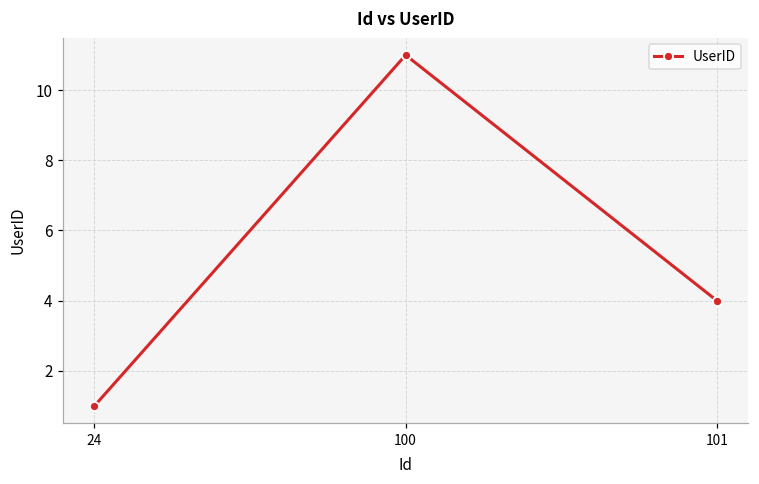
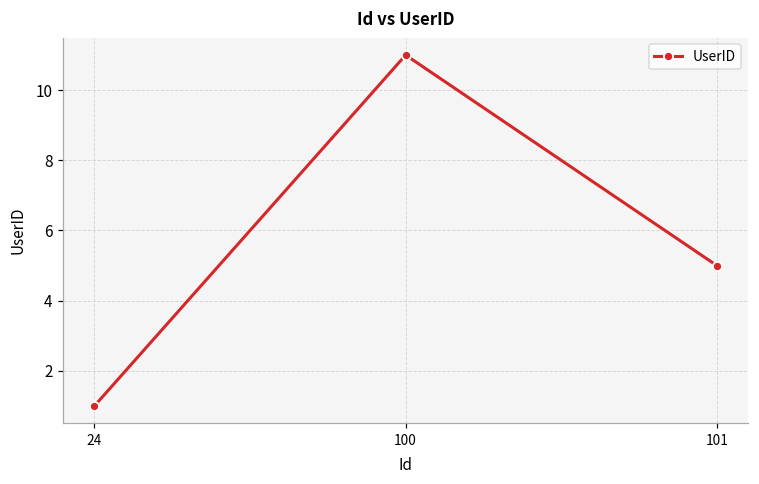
101: 4 -> 5
